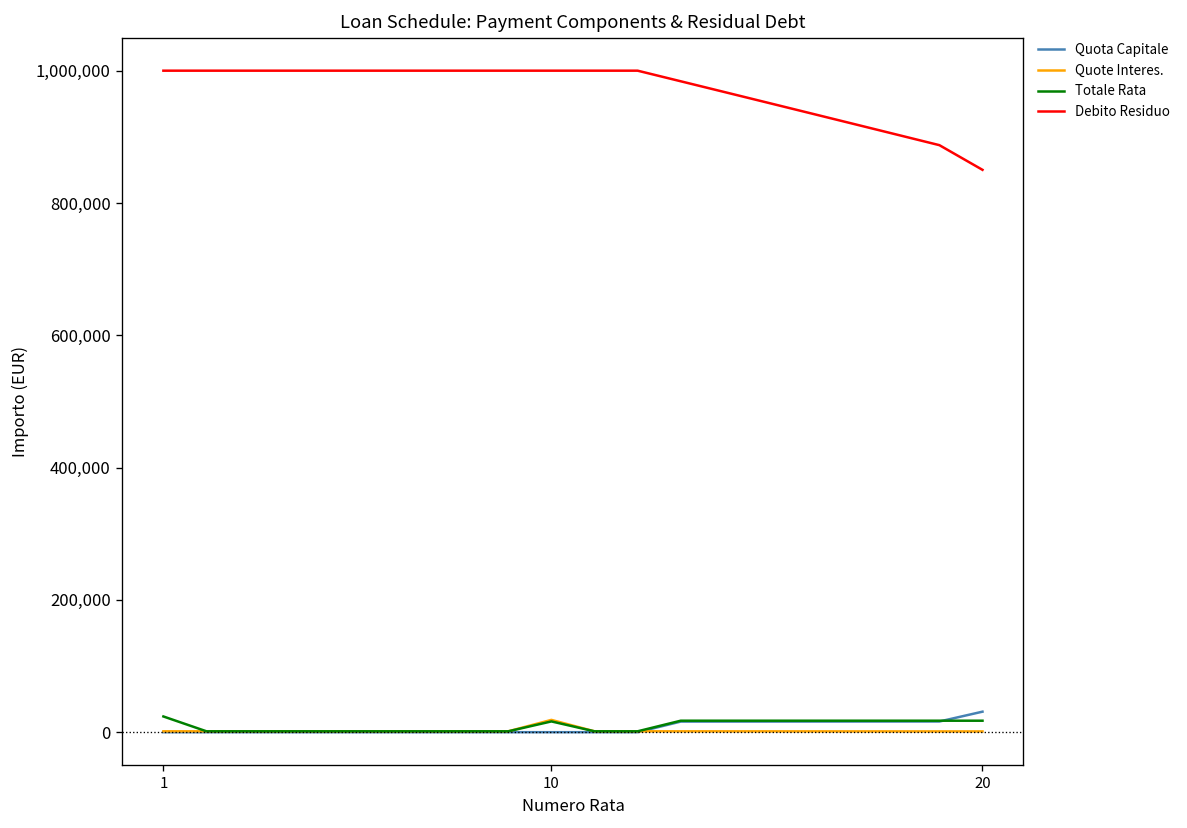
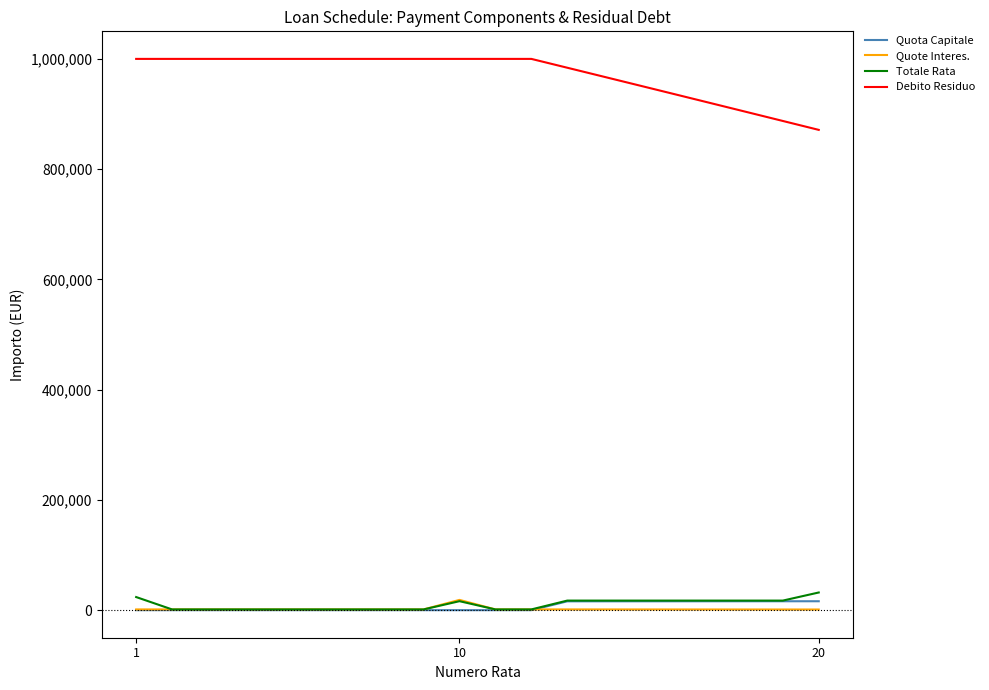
Quota Capitale, 20: 30,000 -> 20,000
Totale Rata, 20: 20,000 -> 30,000
Debito Residuo, 20: 850,000 -> 870,000
